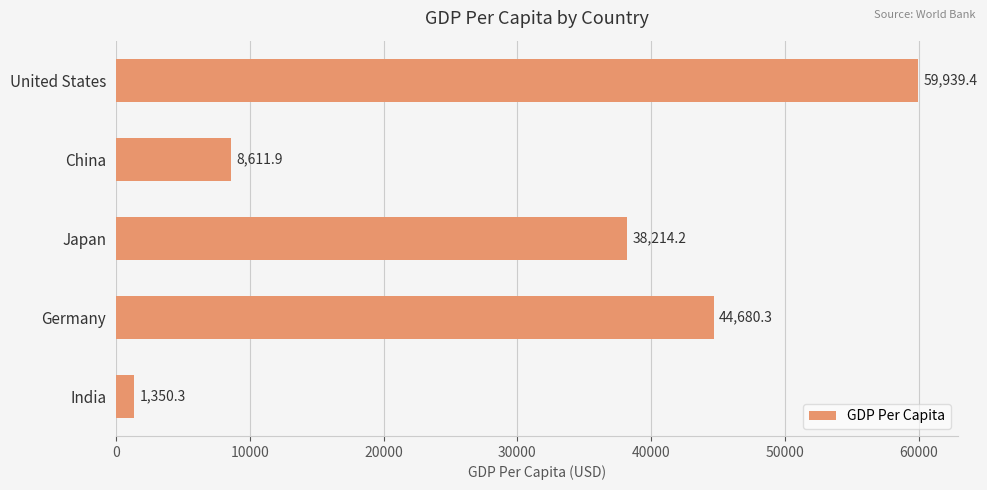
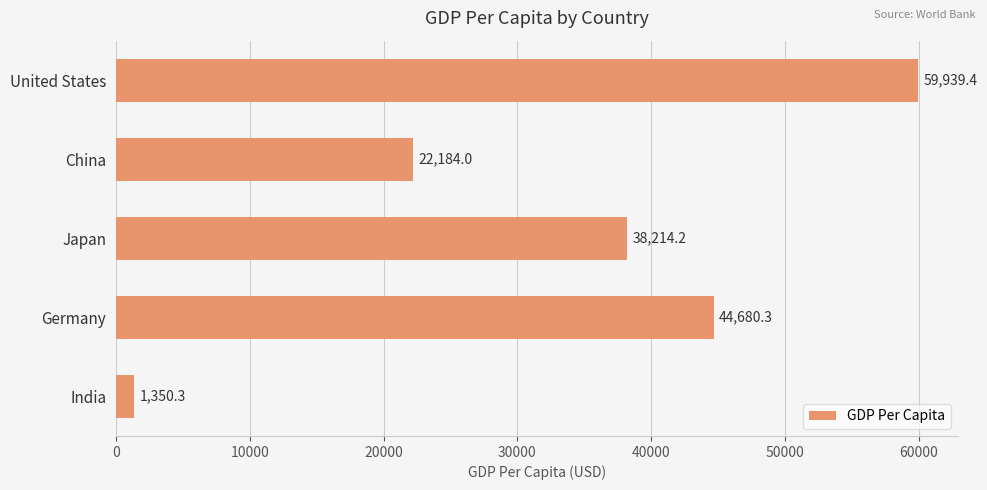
China: 8,611.9 -> 22,184.0
